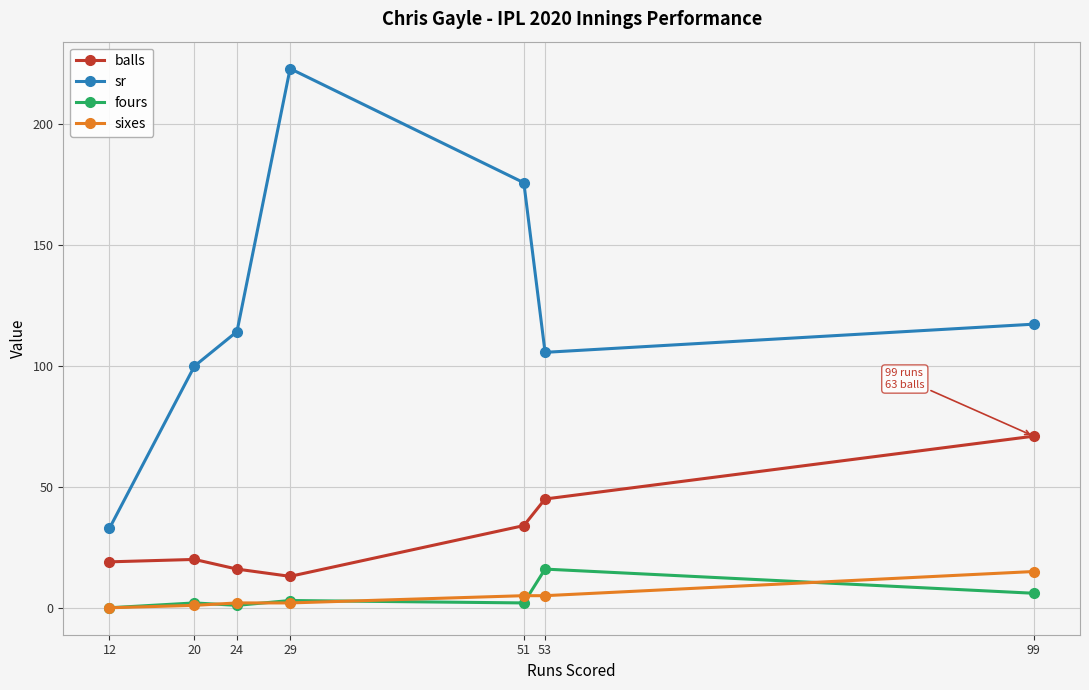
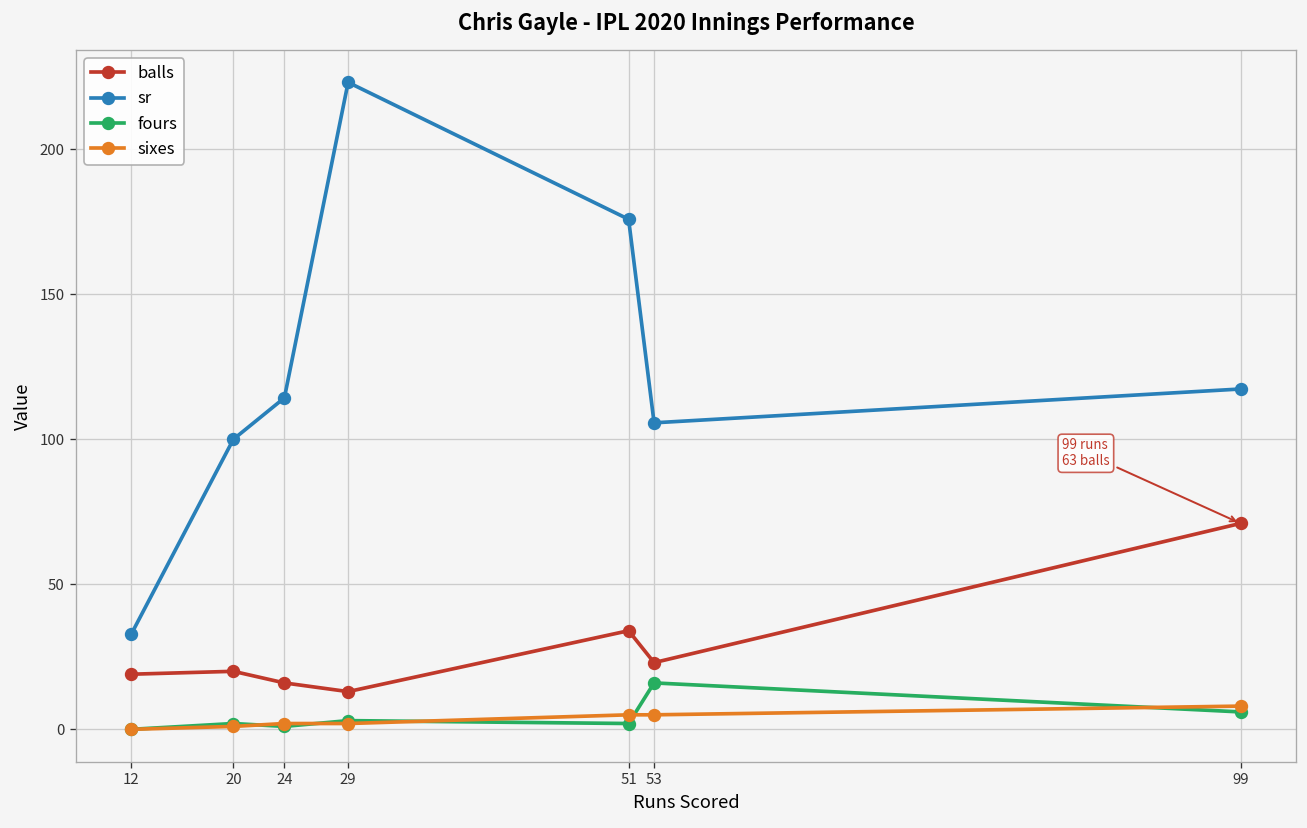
balls, 53: 45 -> 23
sixes, 99: 15 -> 8
